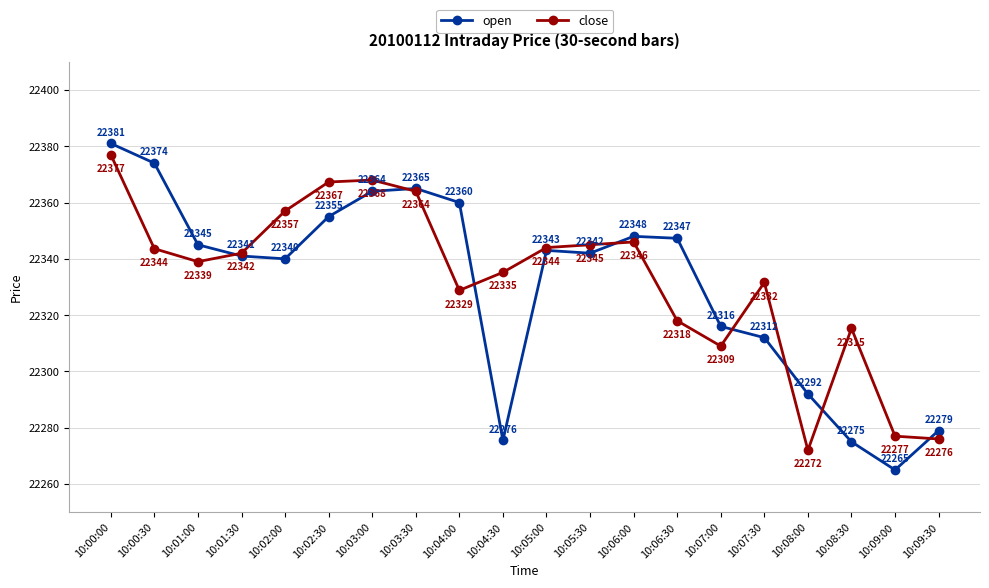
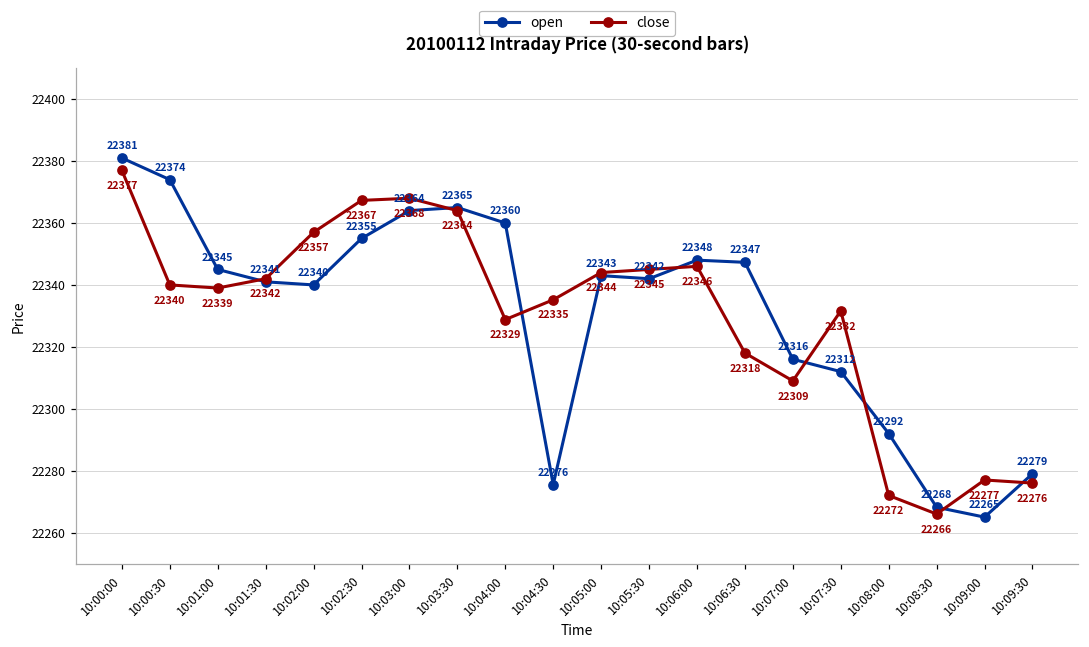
close, 10:00:30: 22344 -> 22340
open, 10:08:30: 22275 -> 22268
close, 10:08:30: 22315 -> 22266
